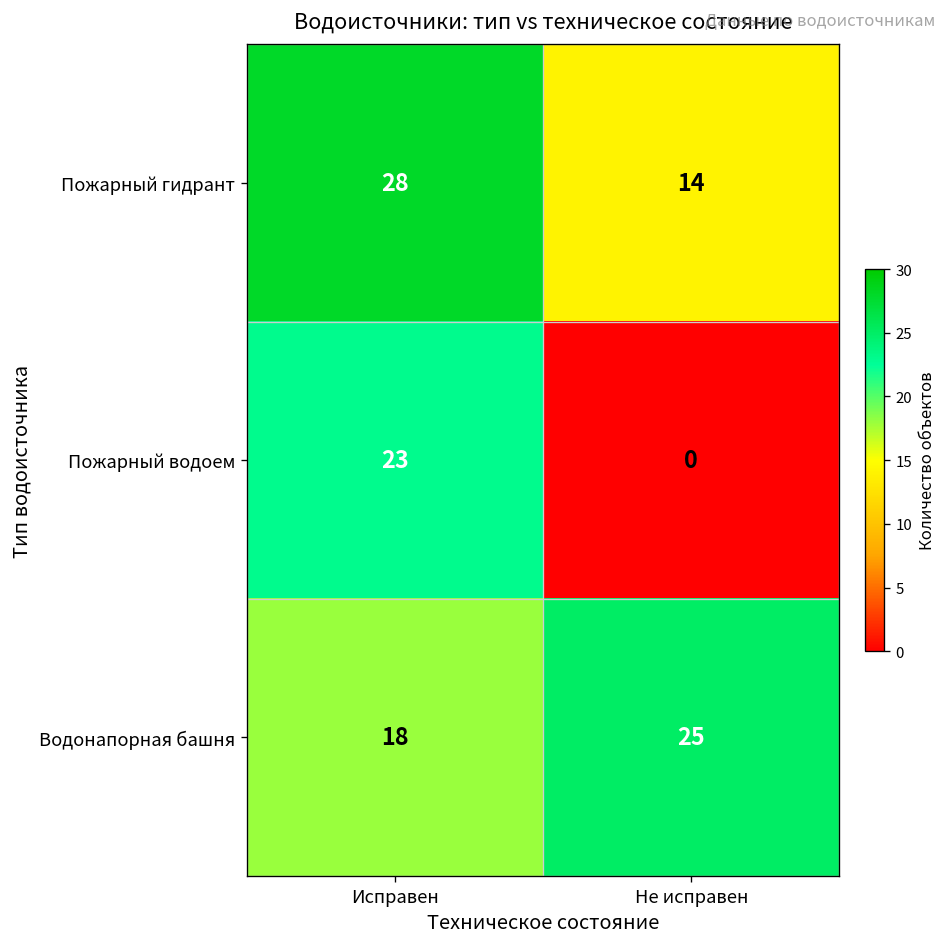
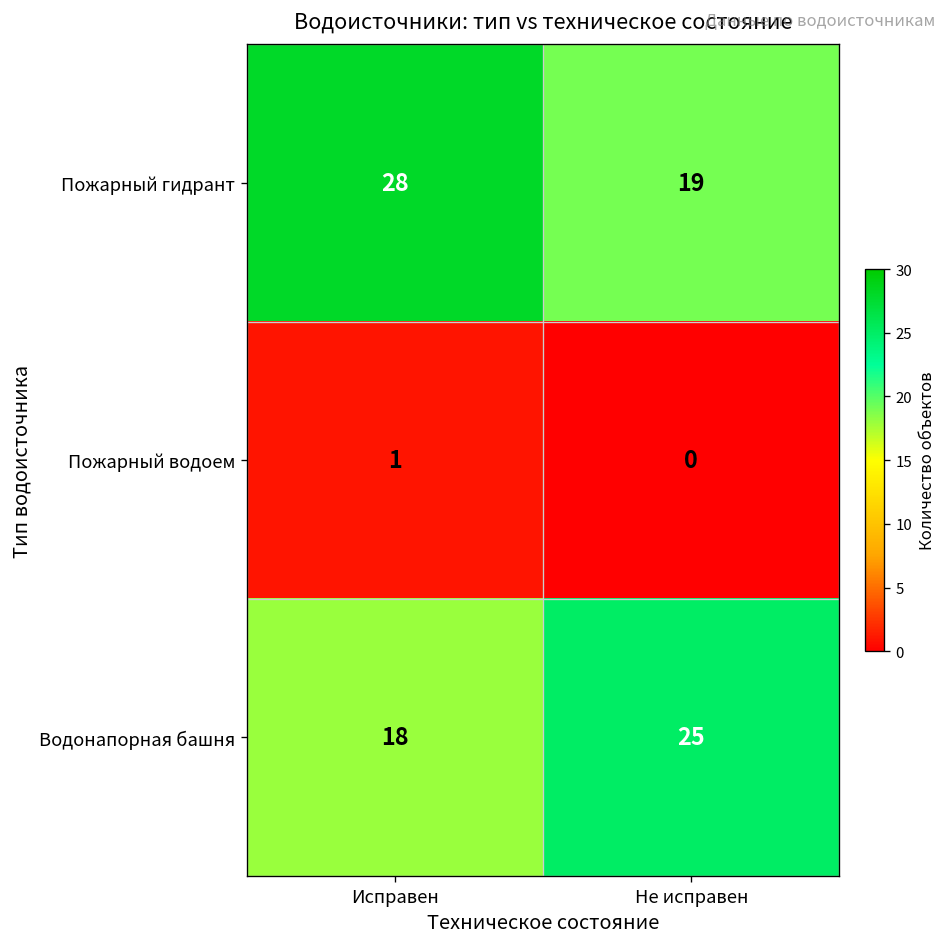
Пожарный гидрант, Не исправен: 14 -> 19
Пожарный водоем, Исправен: 23 -> 1
